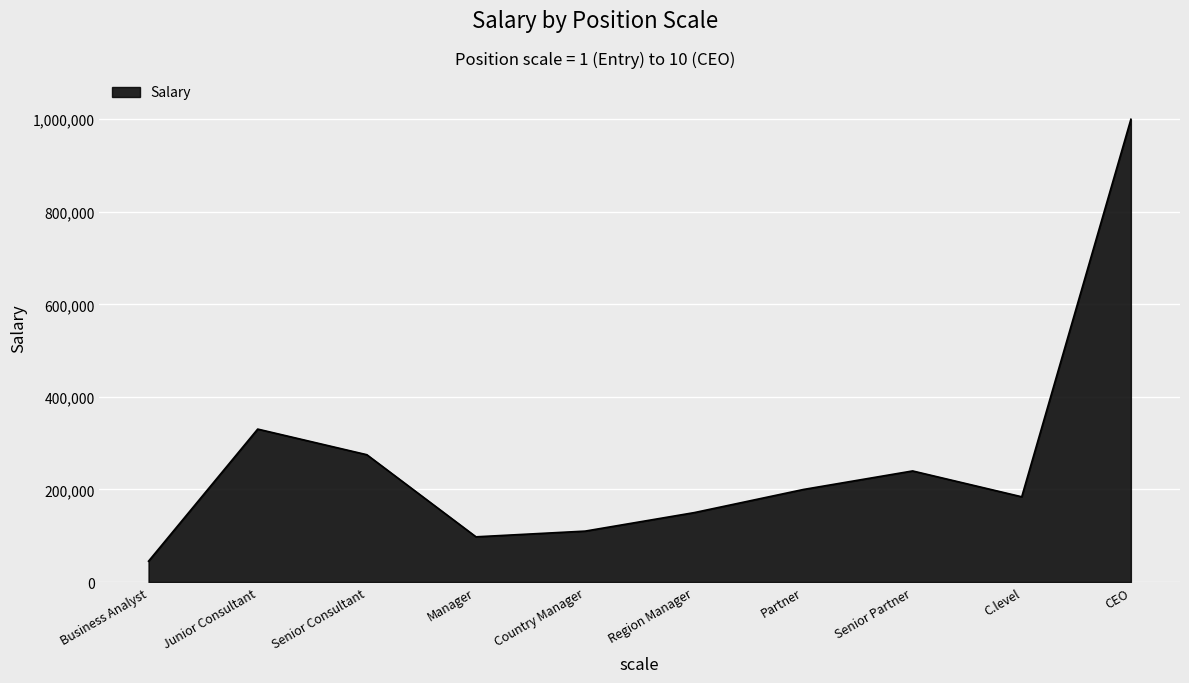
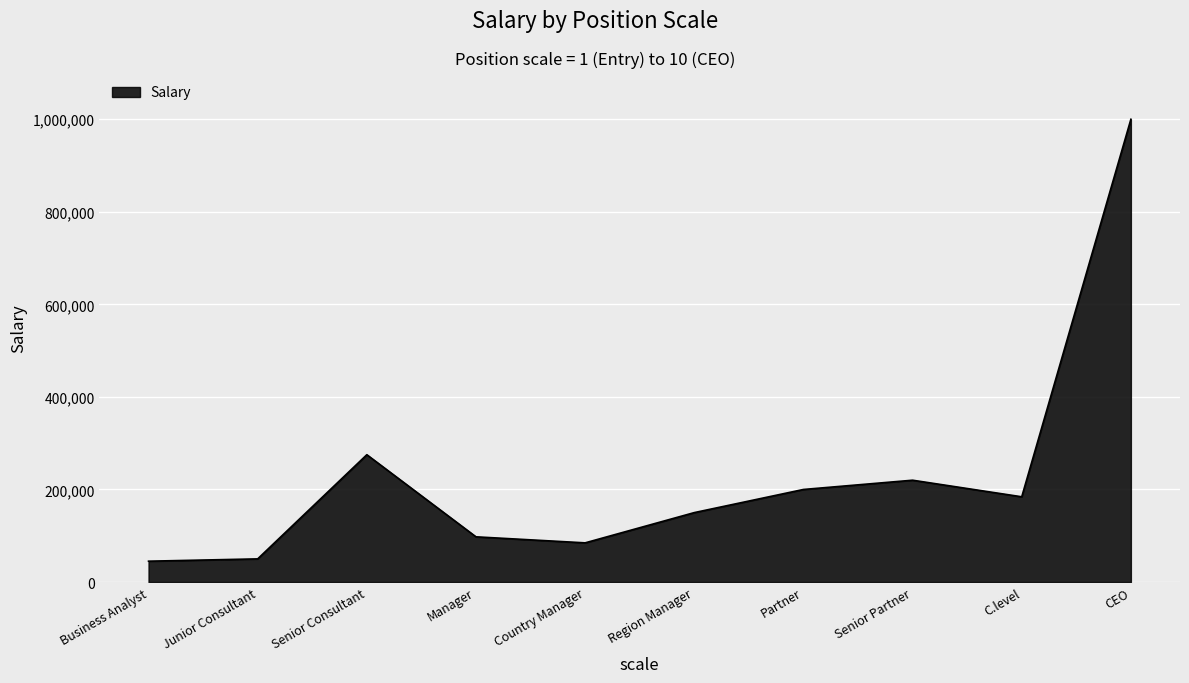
Junior Consultant: 330,000 -> 50,000
Country Manager: 110,000 -> 80,000
Senior Partner: 240,000 -> 220,000
